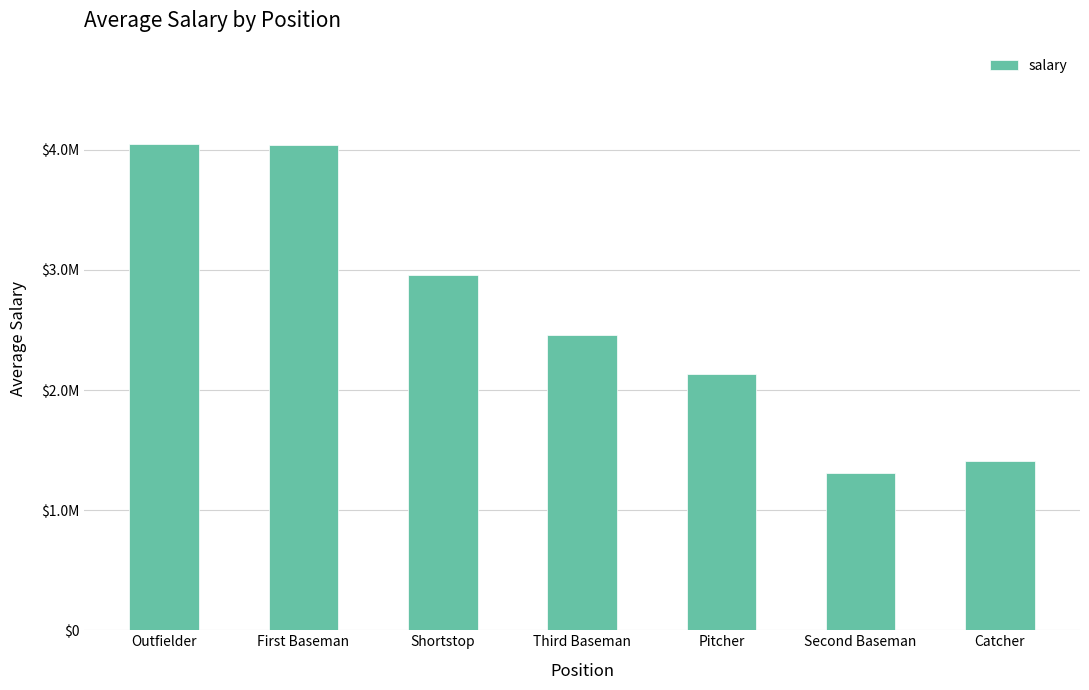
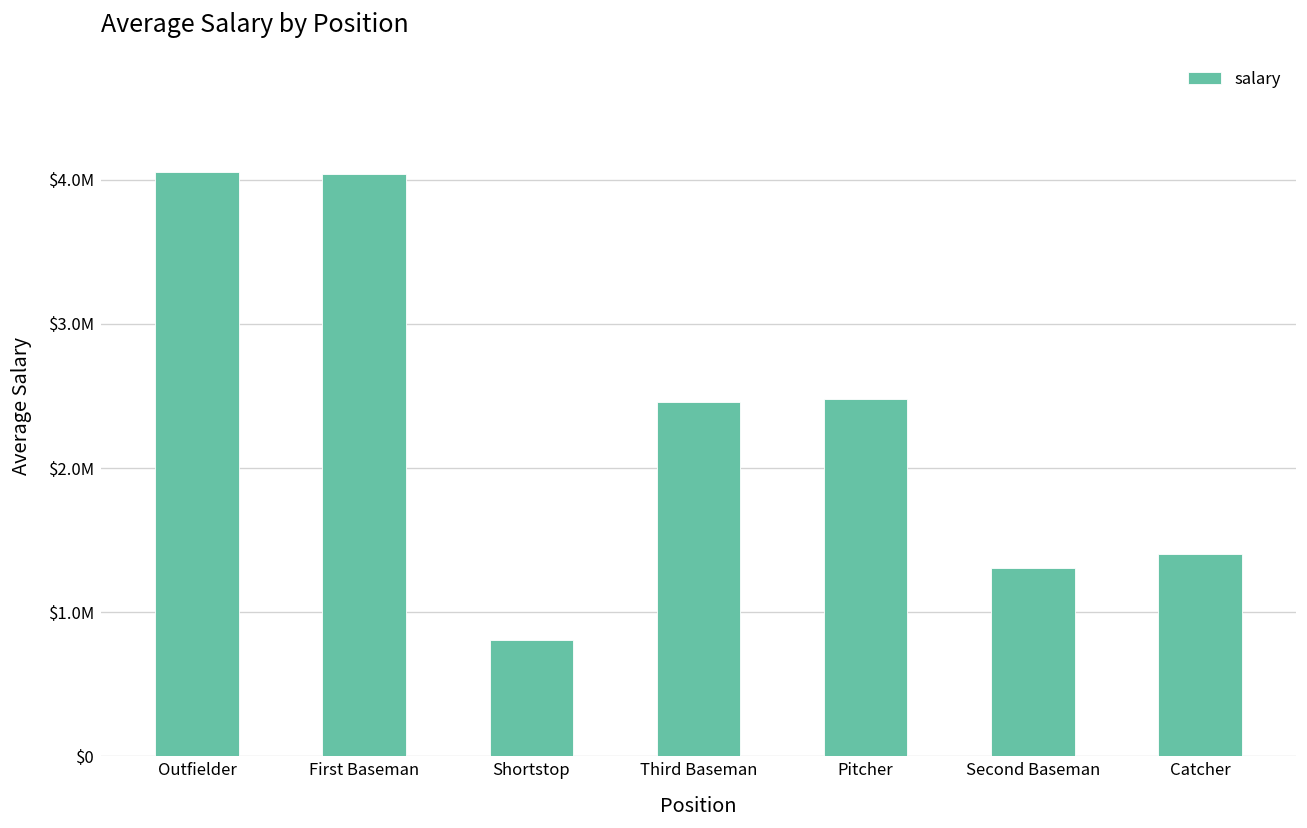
Shortstop: $2950000 -> $810000
Pitcher: $2140000 -> $2480000
